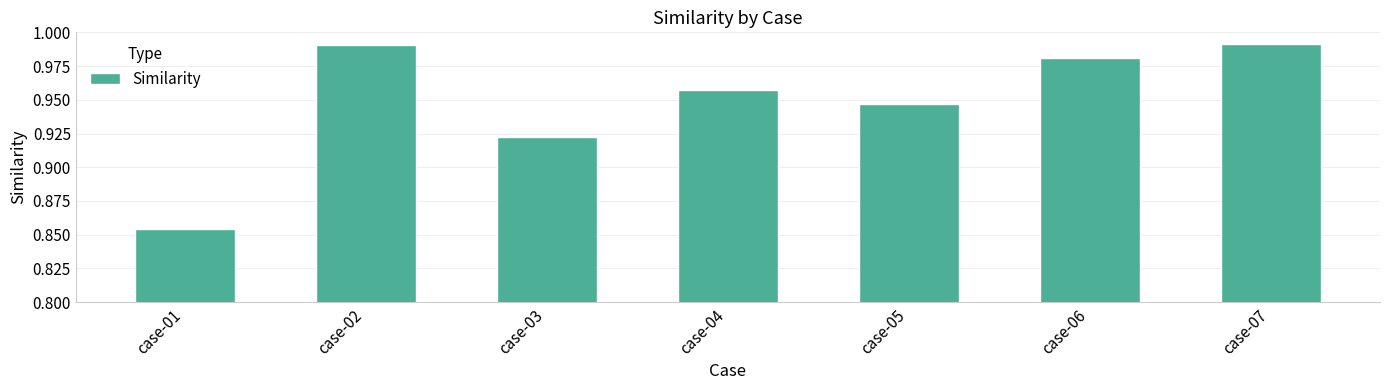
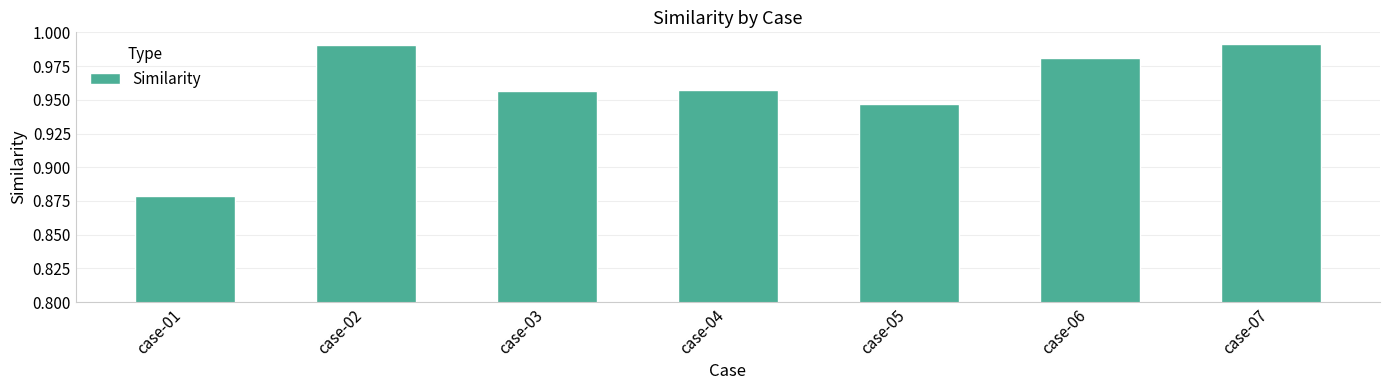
case-01: 0.854 -> 0.879
case-03: 0.922 -> 0.957
